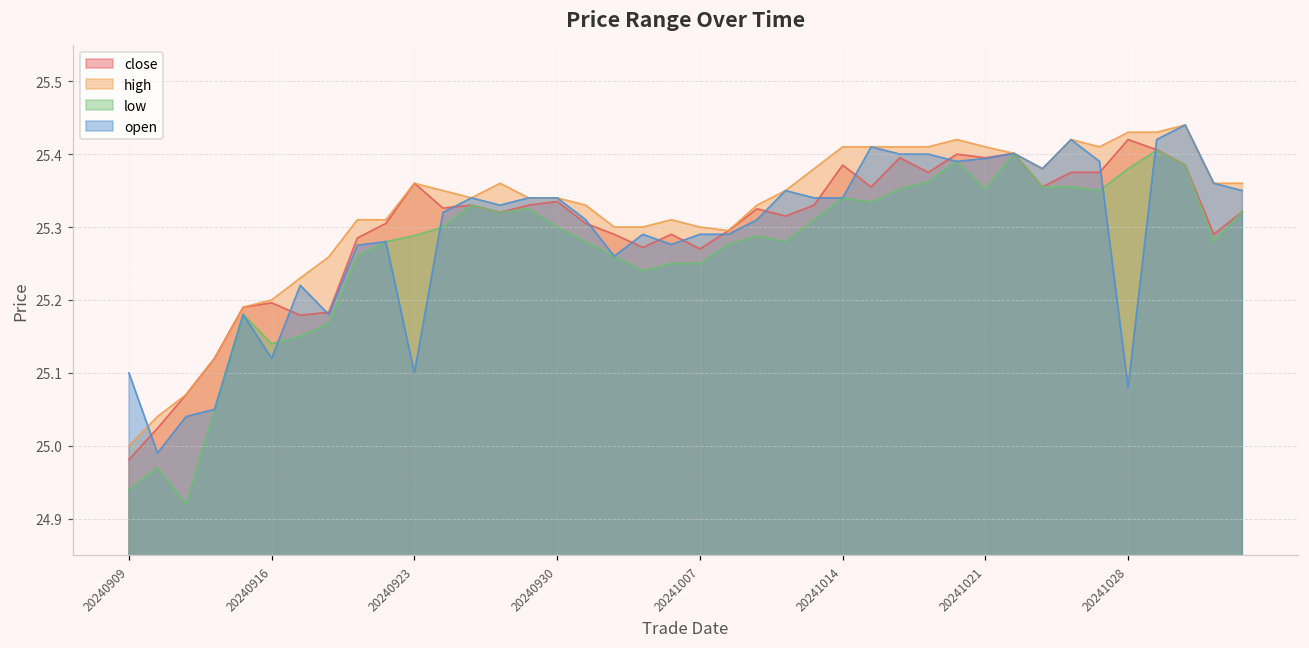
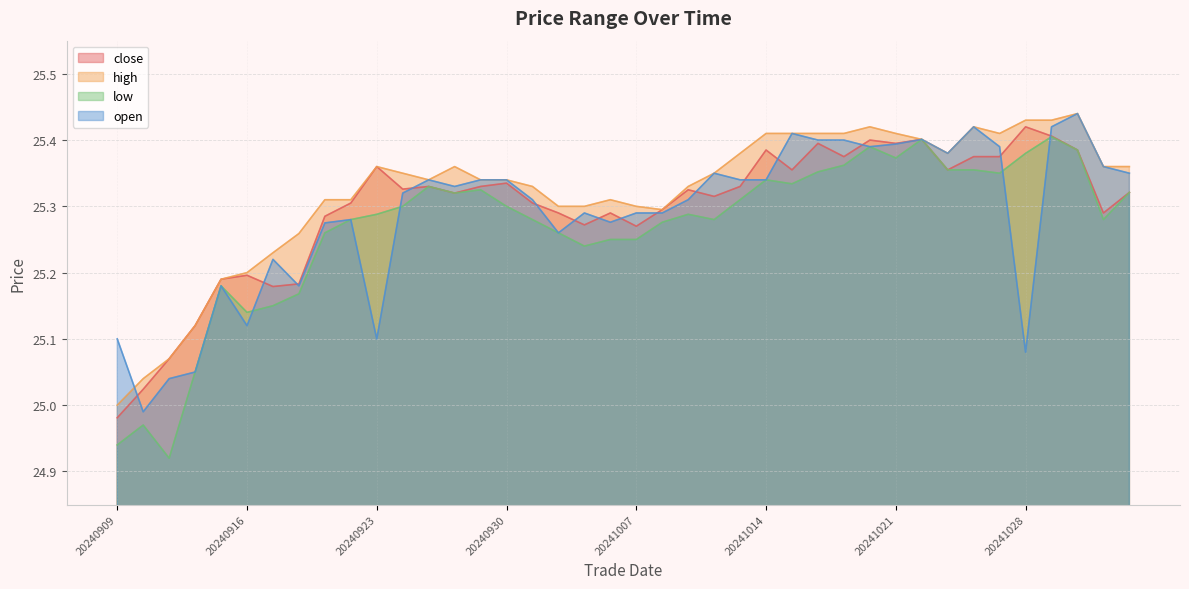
low, 20241021: 25.35 -> 25.37
